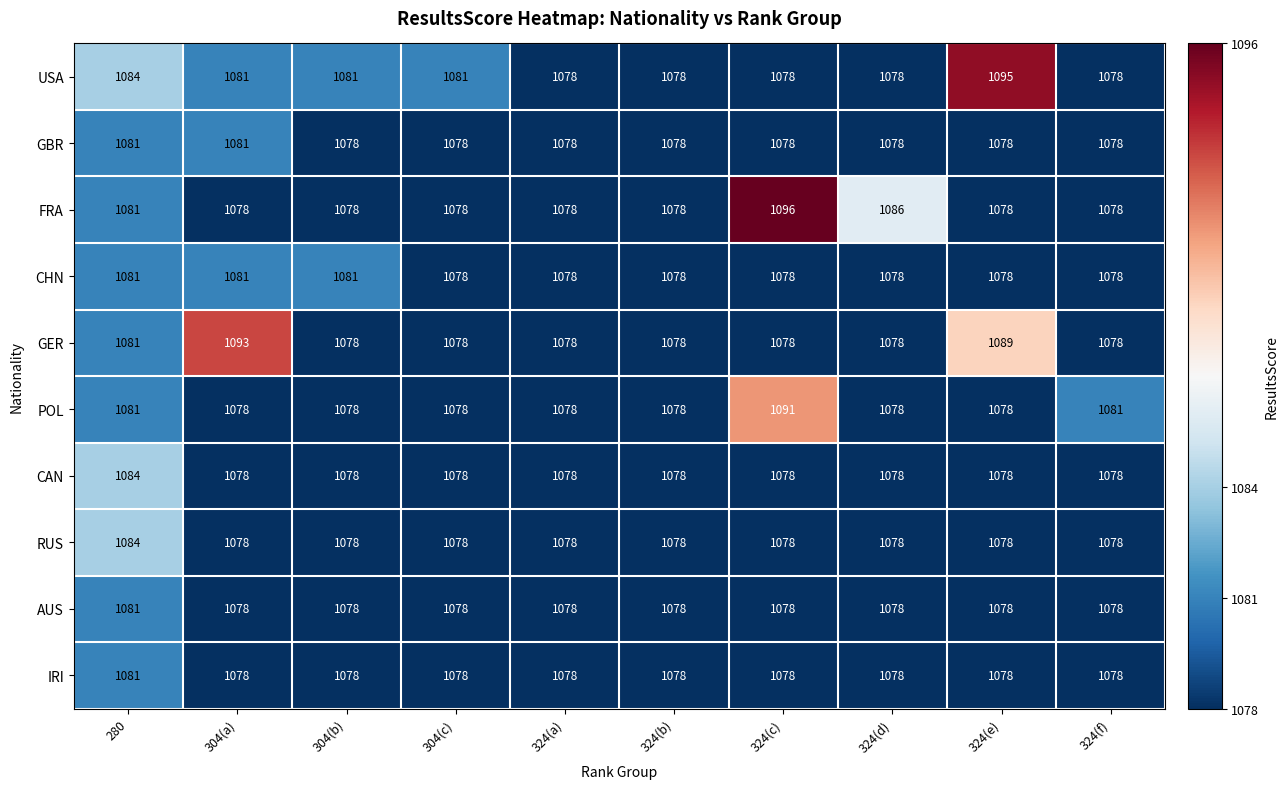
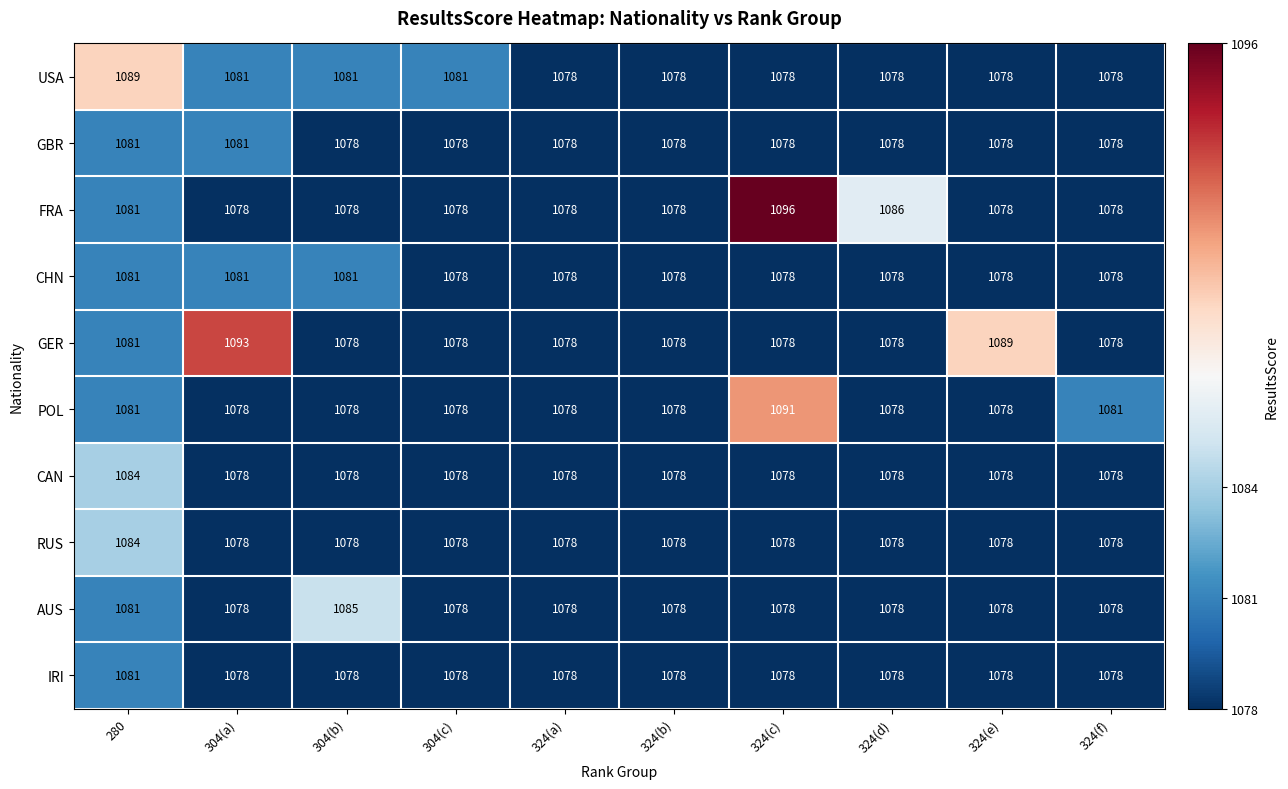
USA, 280: 1084 -> 1089
USA, 324(e): 1095 -> 1078
AUS, 304(b): 1078 -> 1085
